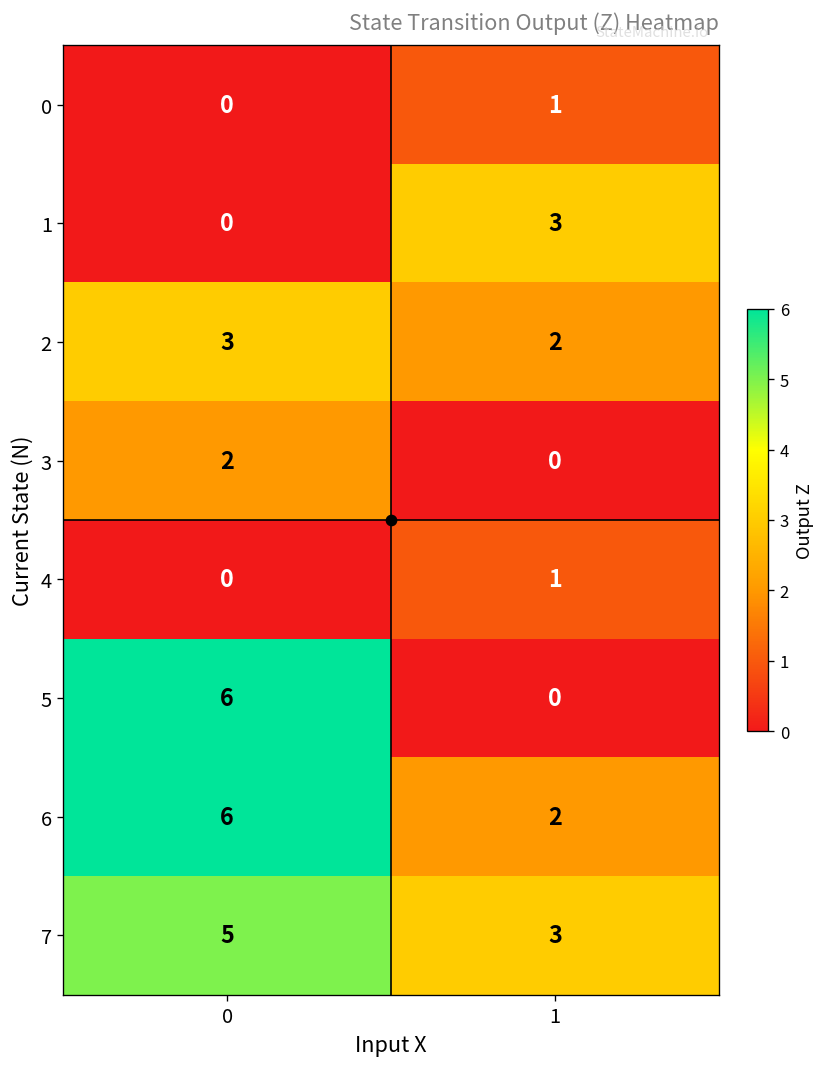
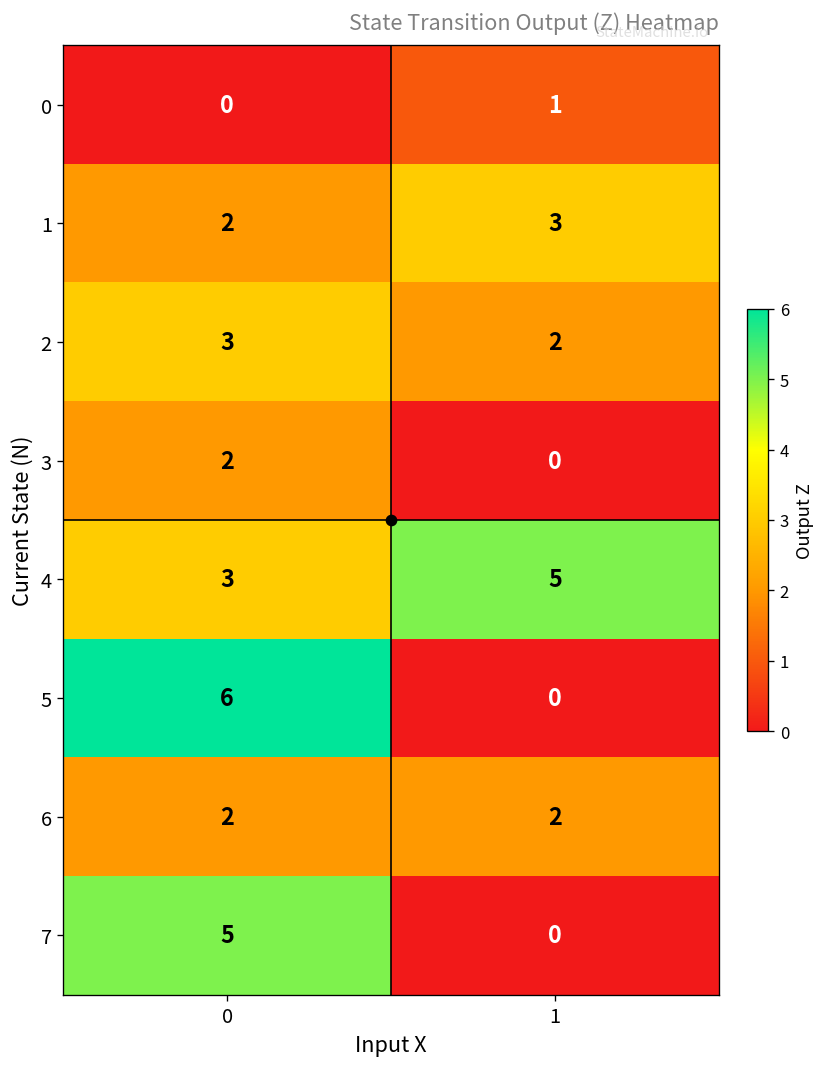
1, 0: 0 -> 2
4, 0: 0 -> 3
4, 1: 1 -> 5
6, 0: 6 -> 2
7, 1: 3 -> 0
